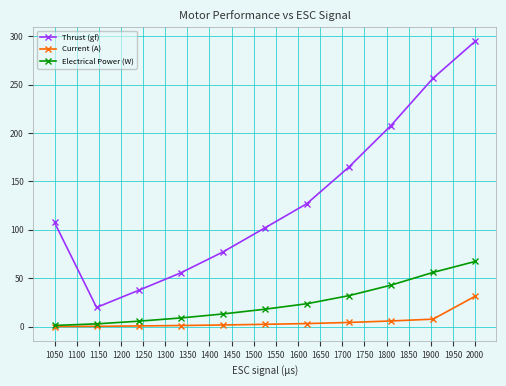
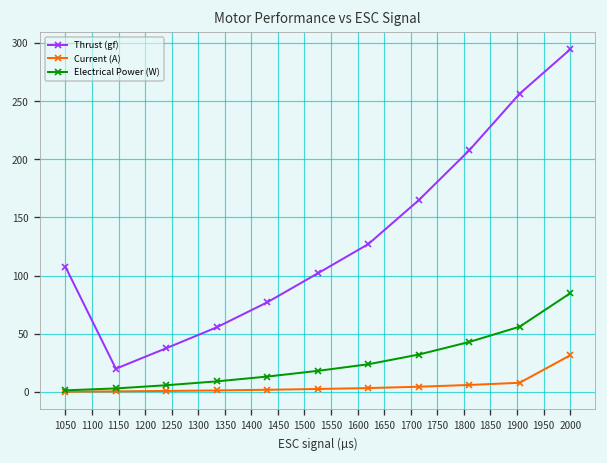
Electrical Power (W), 2000: 70 -> 80
